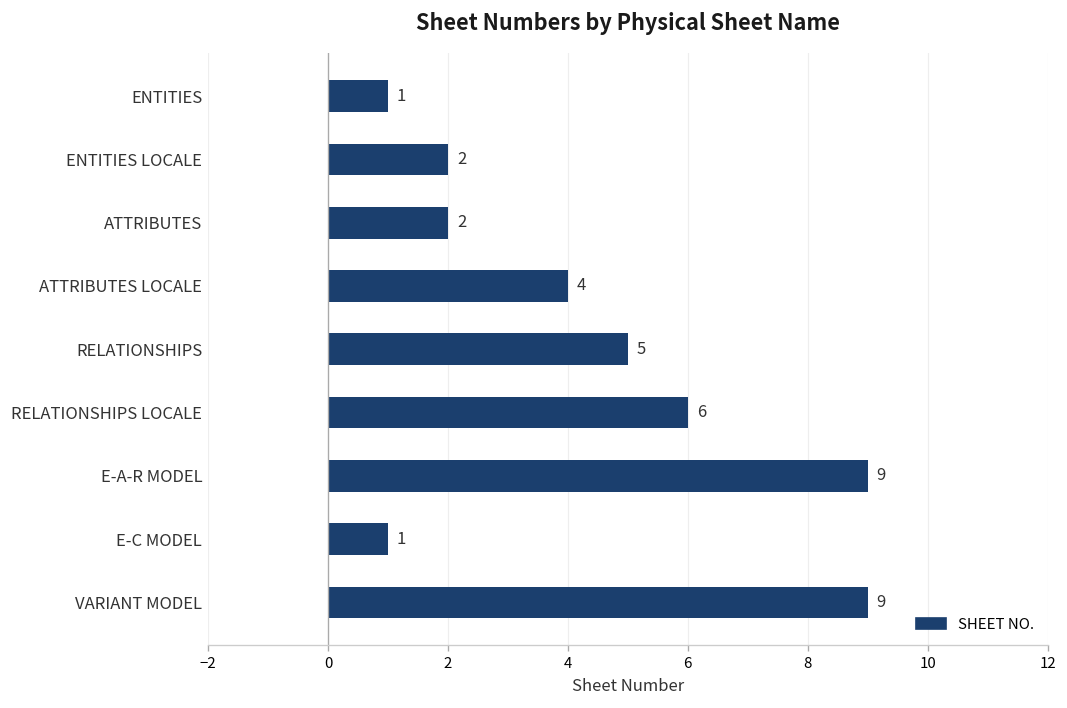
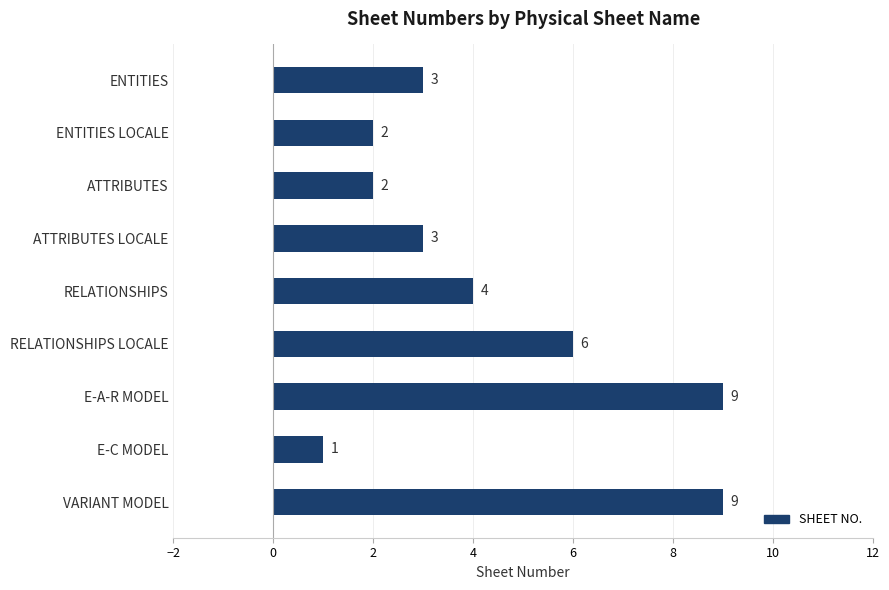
ENTITIES: 1 -> 3
ATTRIBUTES LOCALE: 4 -> 3
RELATIONSHIPS: 5 -> 4
